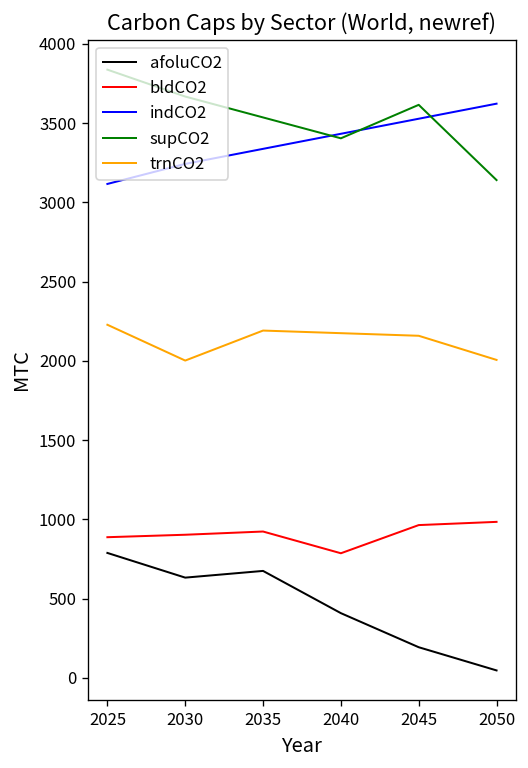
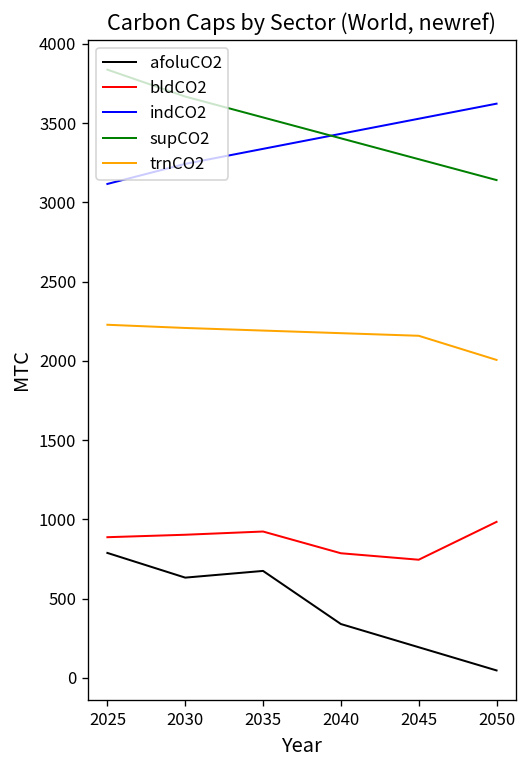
trnCO2, 2030: 2000 -> 2210
afoluCO2, 2040: 410 -> 340
bldCO2, 2045: 960 -> 740
supCO2, 2045: 3610 -> 3270
